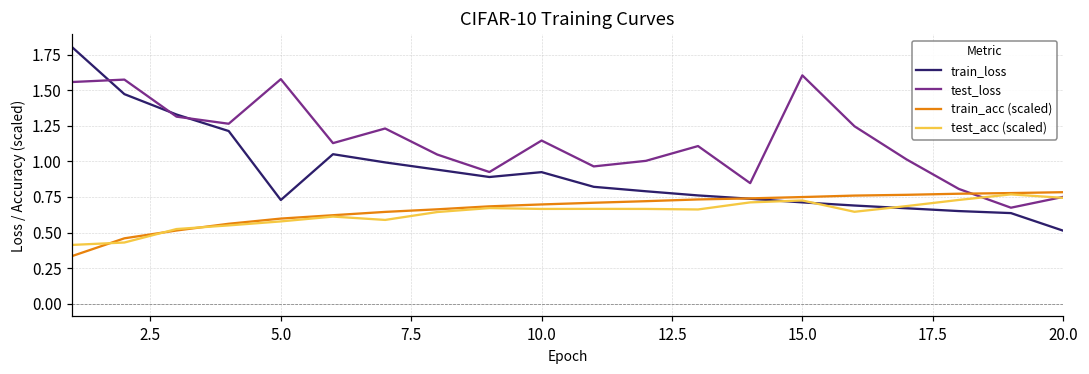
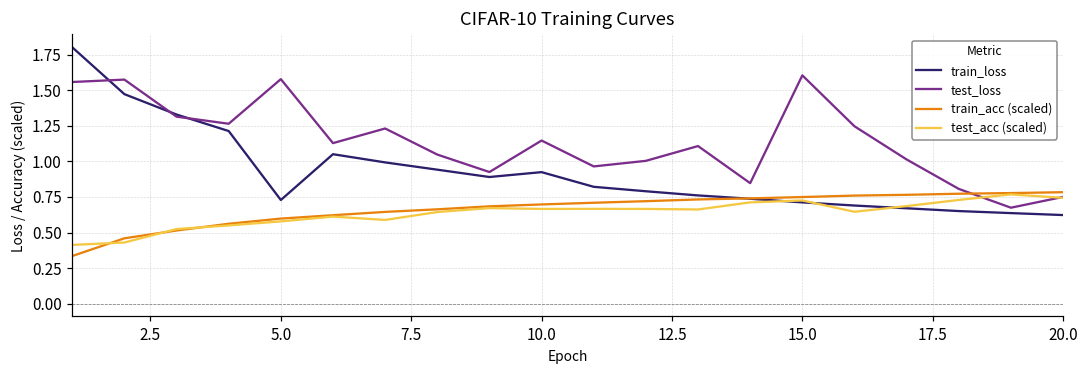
train_loss, 20.0: 0.51 -> 0.62
